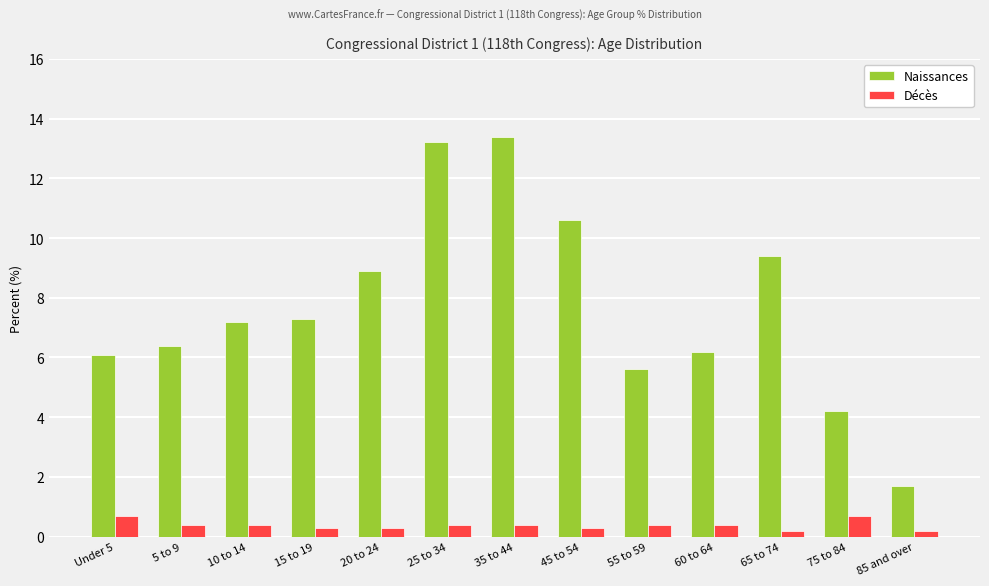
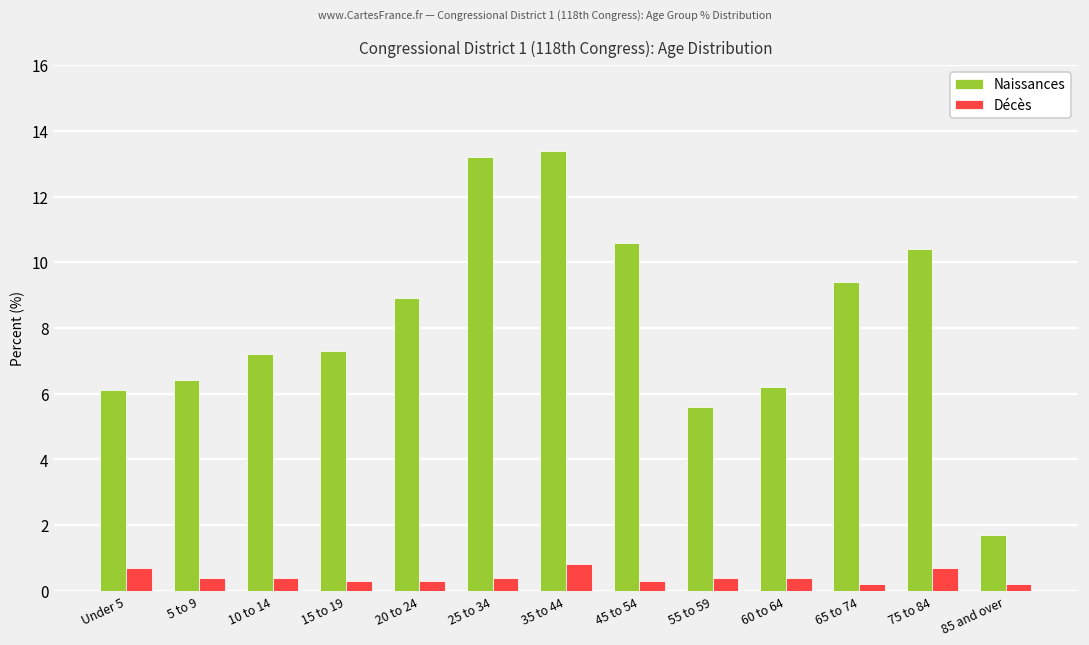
Décès, 35 to 44: 0.4 -> 0.8
Naissances, 75 to 84: 4.2 -> 10.4
